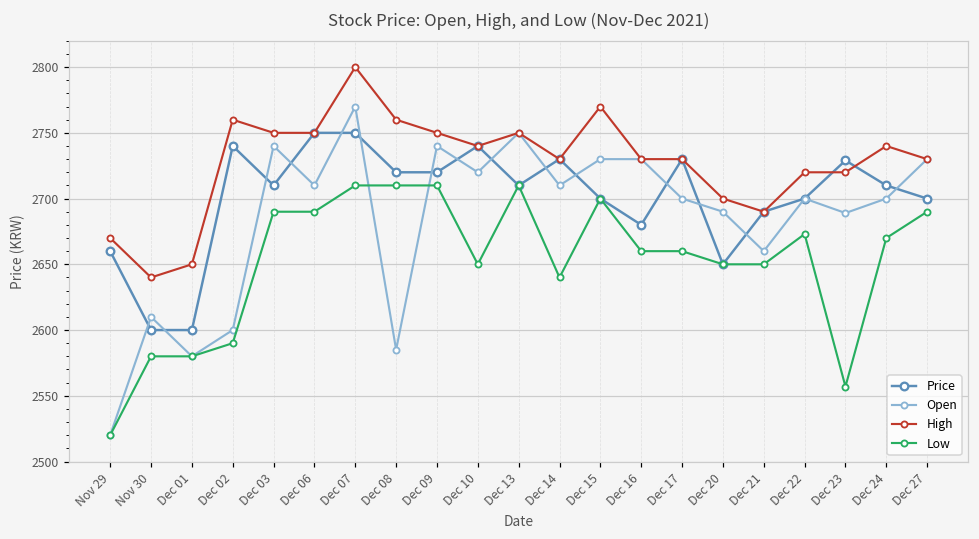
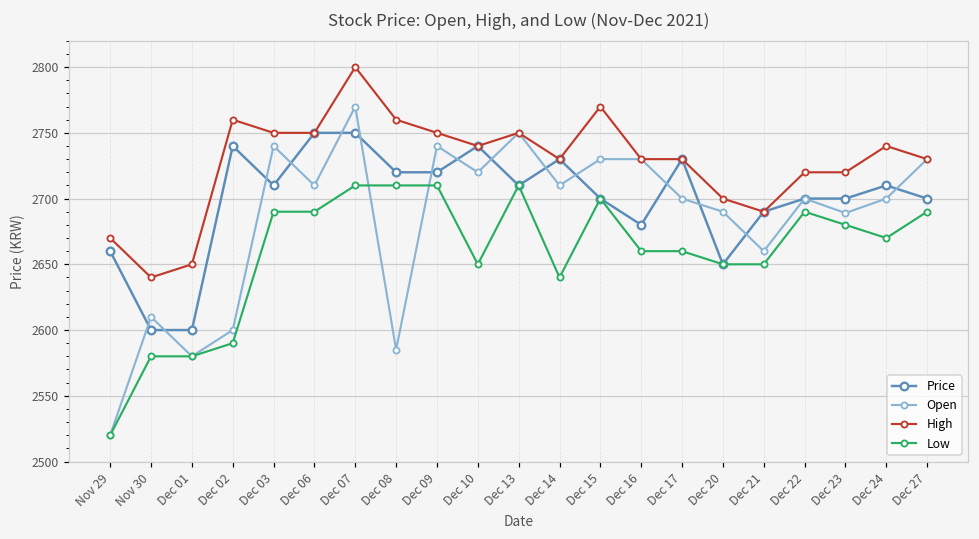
Low, Dec 22: 2673 -> 2690
Price, Dec 23: 2729 -> 2700
Low, Dec 23: 2557 -> 2680
